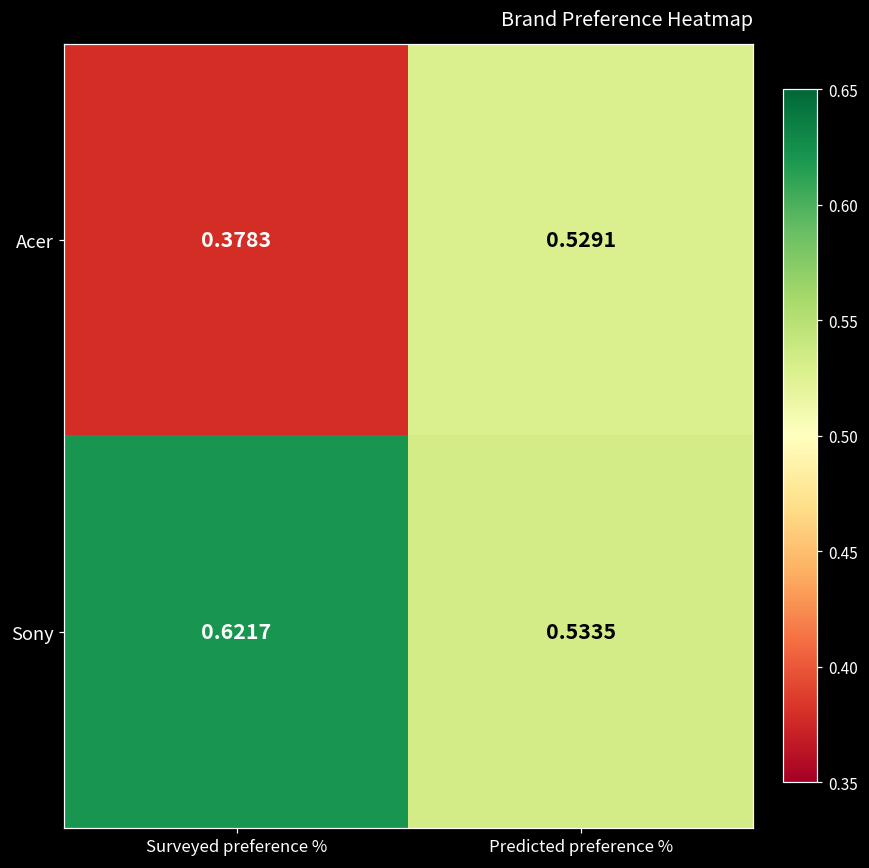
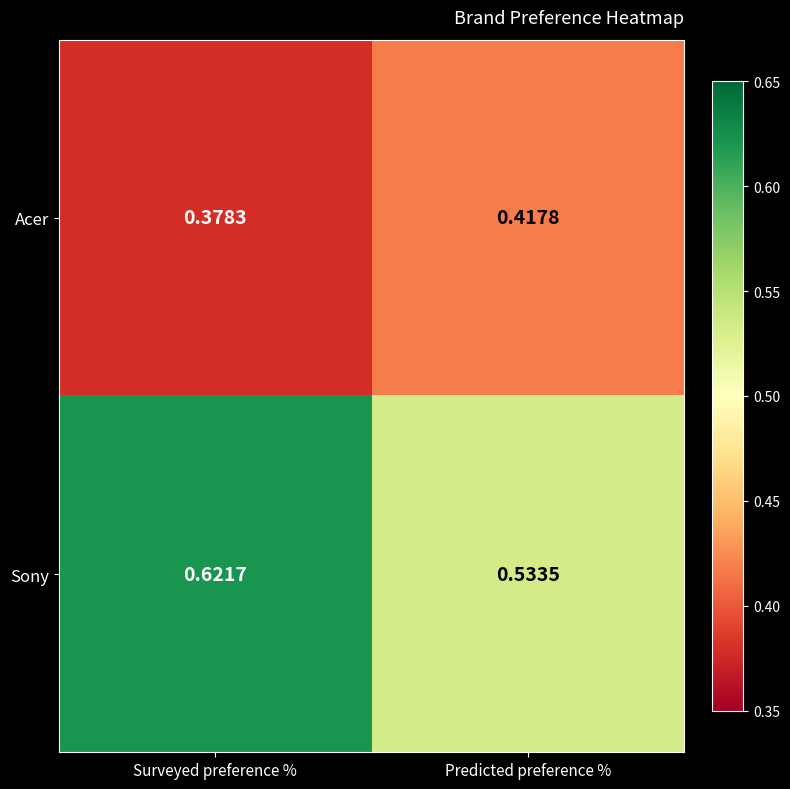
Acer, Predicted preference %: 0.5291 -> 0.4178
